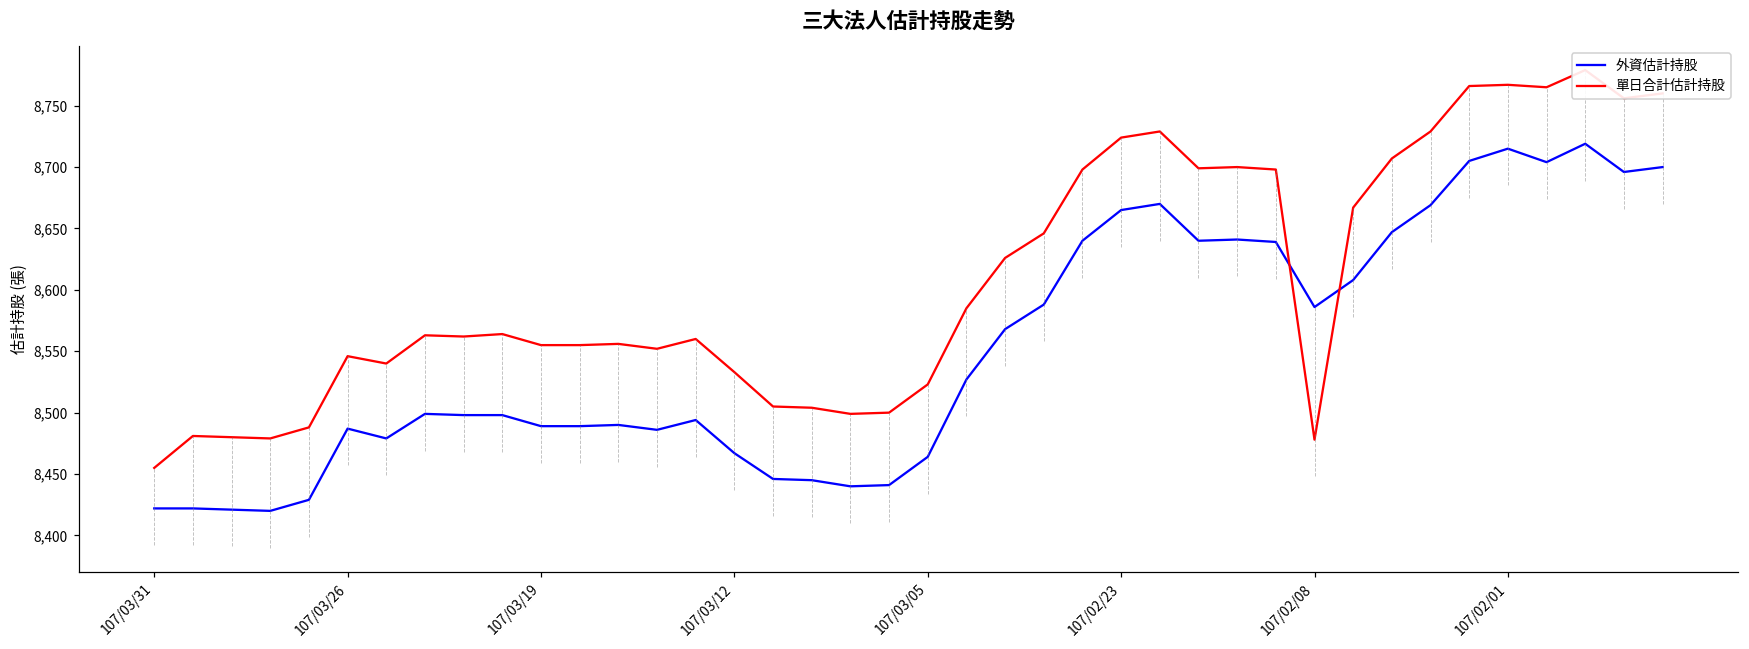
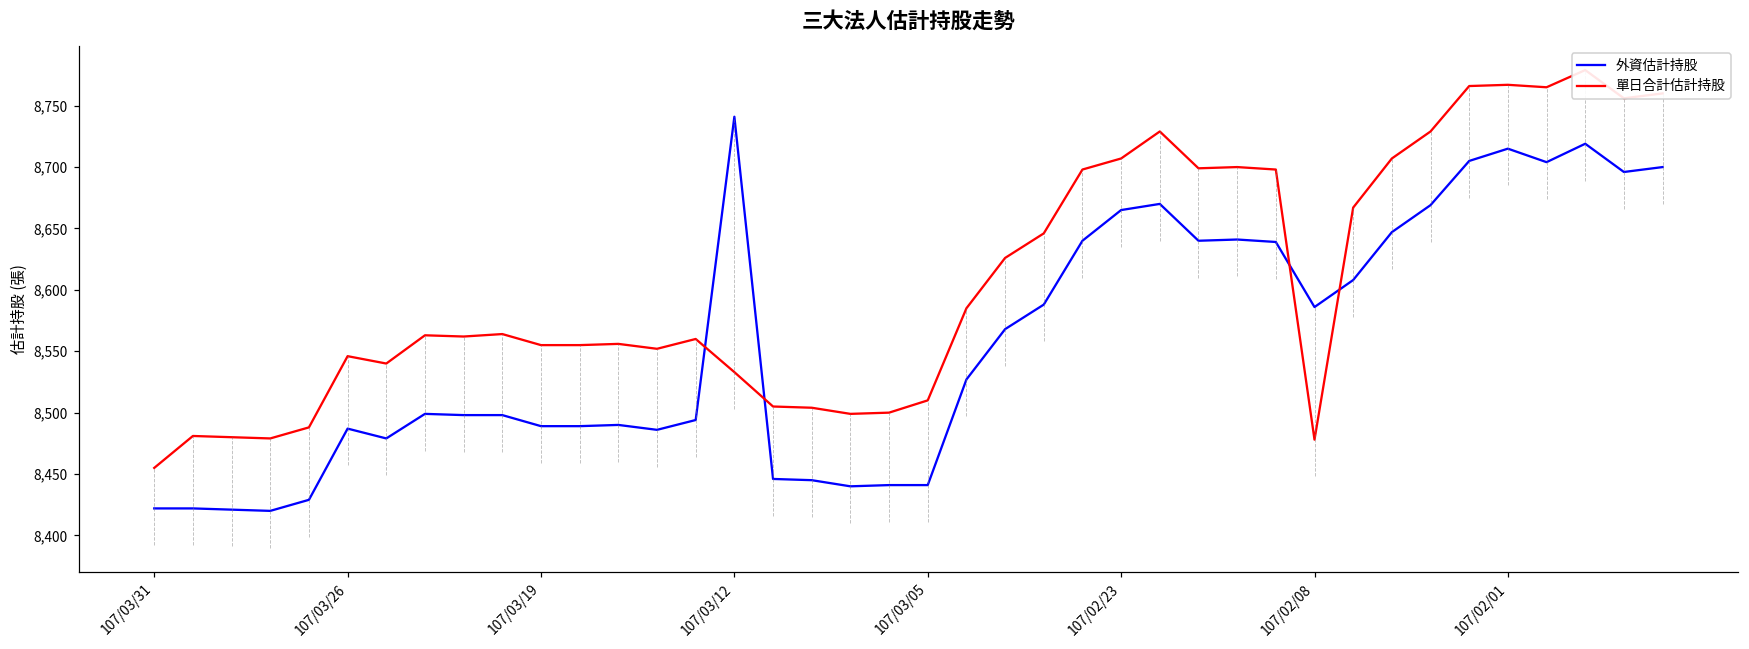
外資估計持股, 107/03/12: 8,467 -> 8,741
外資估計持股, 107/03/05: 8,464 -> 8,441
單日合計估計持股, 107/03/05: 8,523 -> 8,510
單日合計估計持股, 107/02/23: 8,724 -> 8,707
